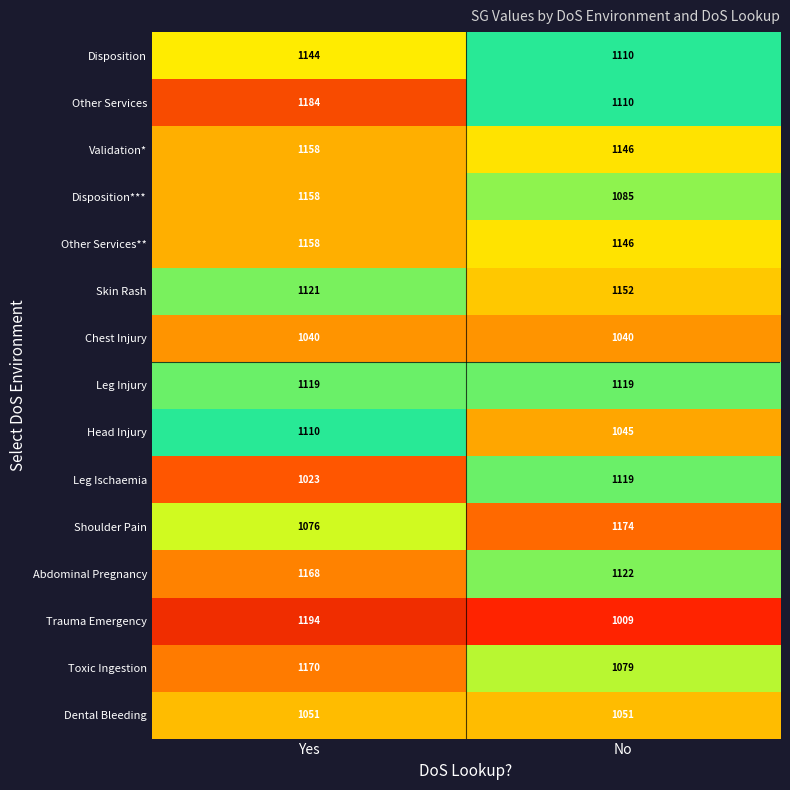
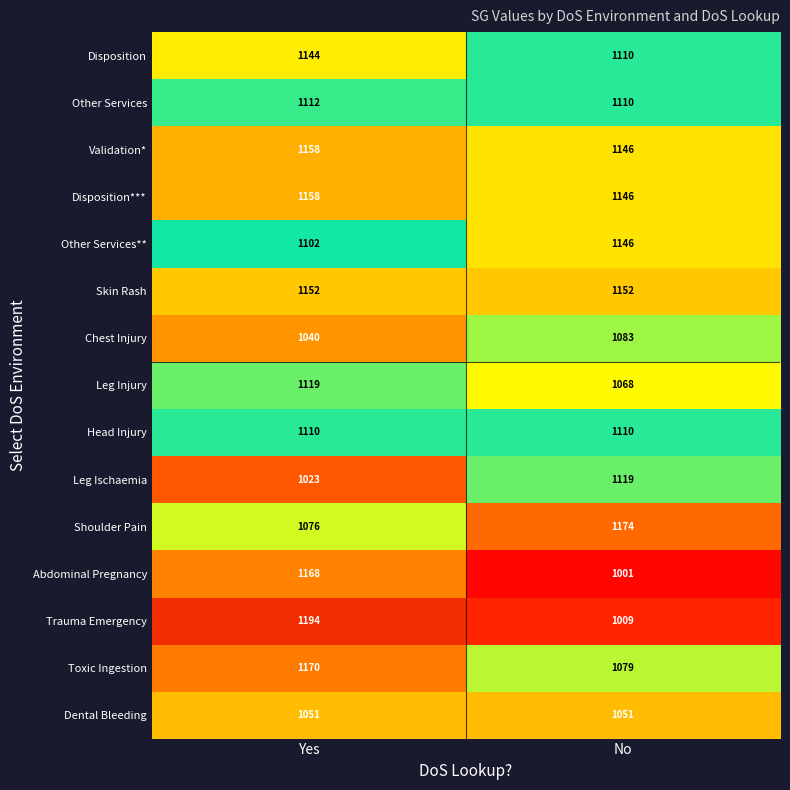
Other Services, Yes: 1184 -> 1112
Disposition***, No: 1085 -> 1146
Other Services**, Yes: 1158 -> 1102
Skin Rash, Yes: 1121 -> 1152
Chest Injury, No: 1040 -> 1083
Leg Injury, No: 1119 -> 1068
Head Injury, No: 1045 -> 1110
Abdominal Pregnancy, No: 1122 -> 1001
